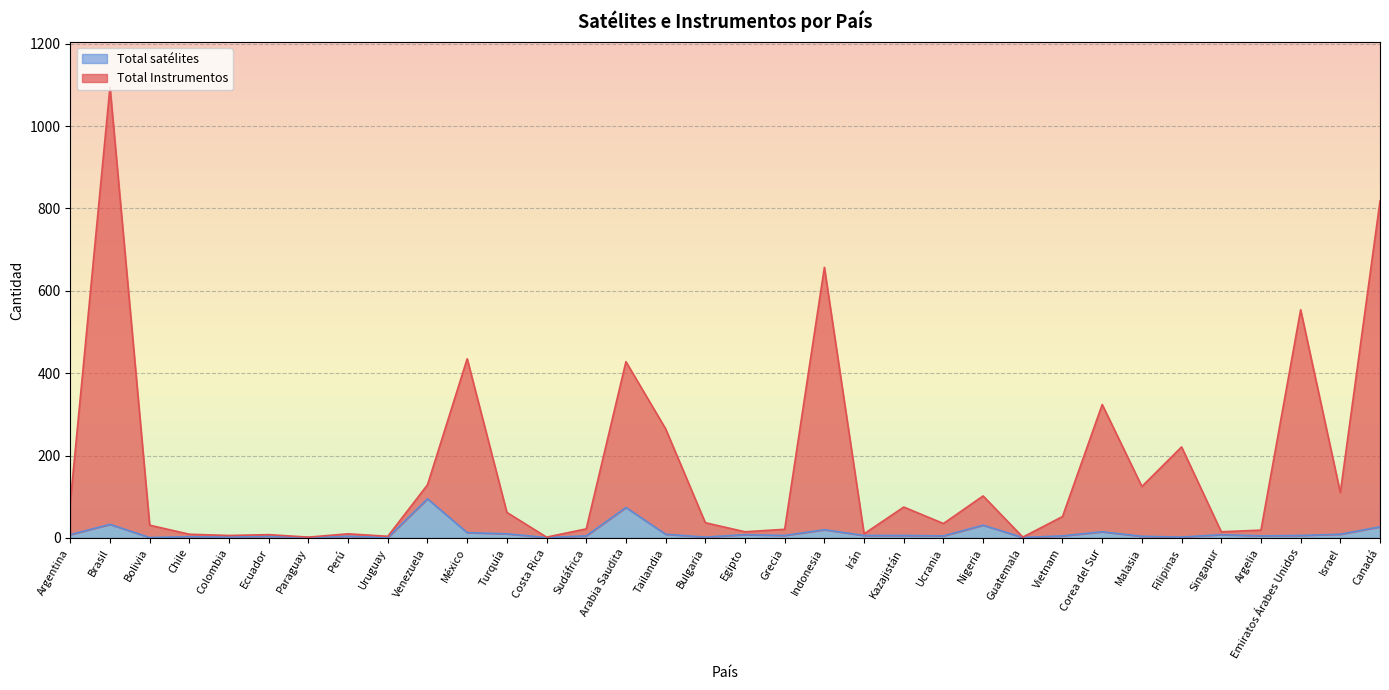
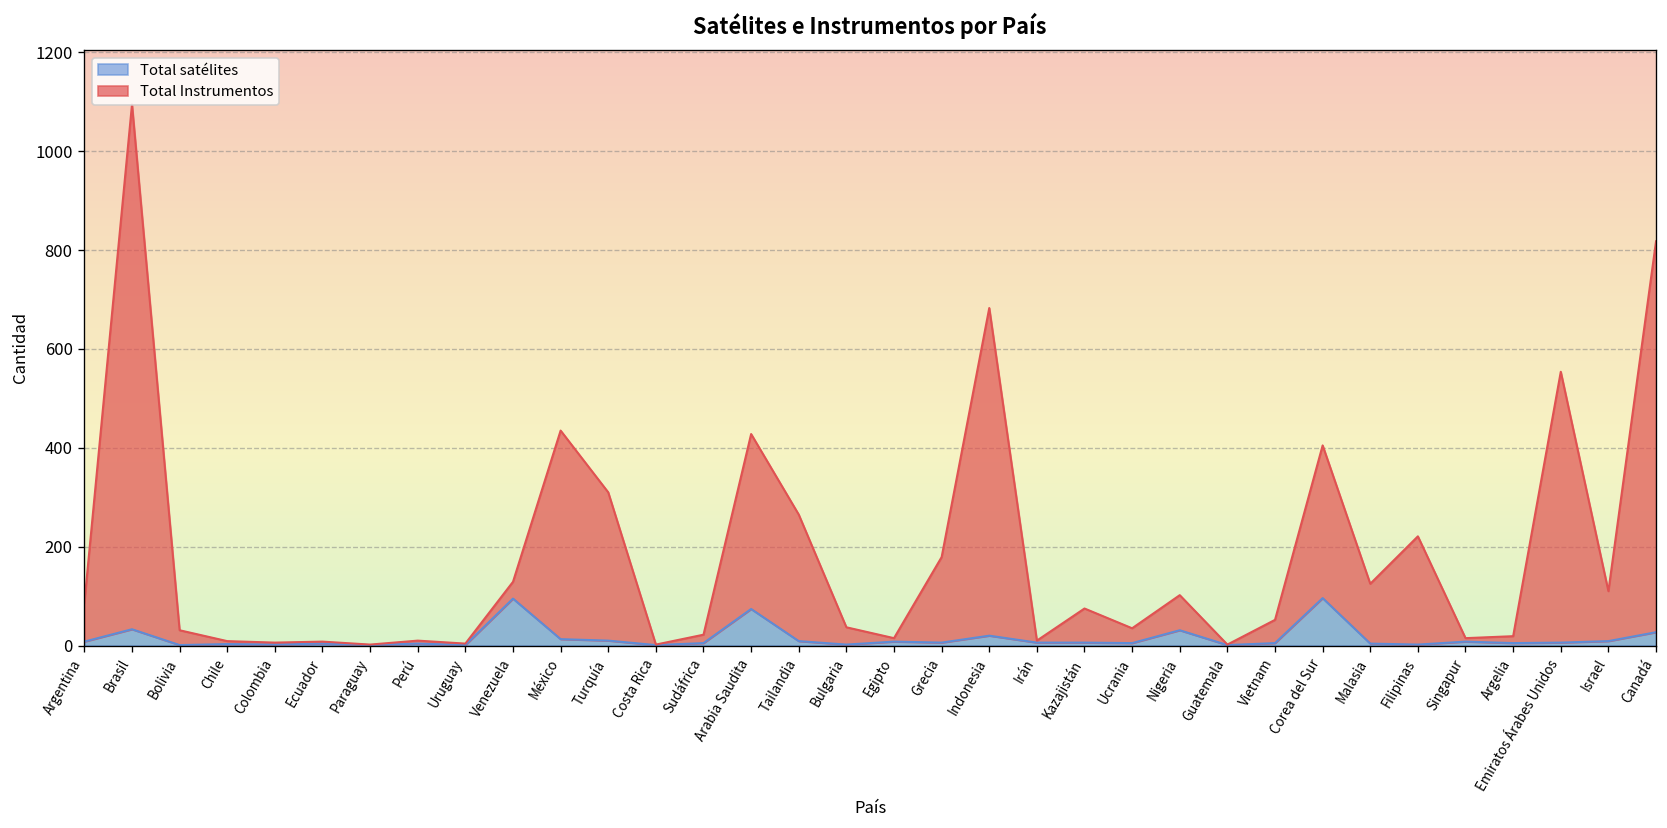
Total Instrumentos, Turquía: 50 -> 300
Total Instrumentos, Grecia: 20 -> 170
Total Instrumentos, Indonesia: 640 -> 660
Total satélites, Corea del Sur: 20 -> 100
